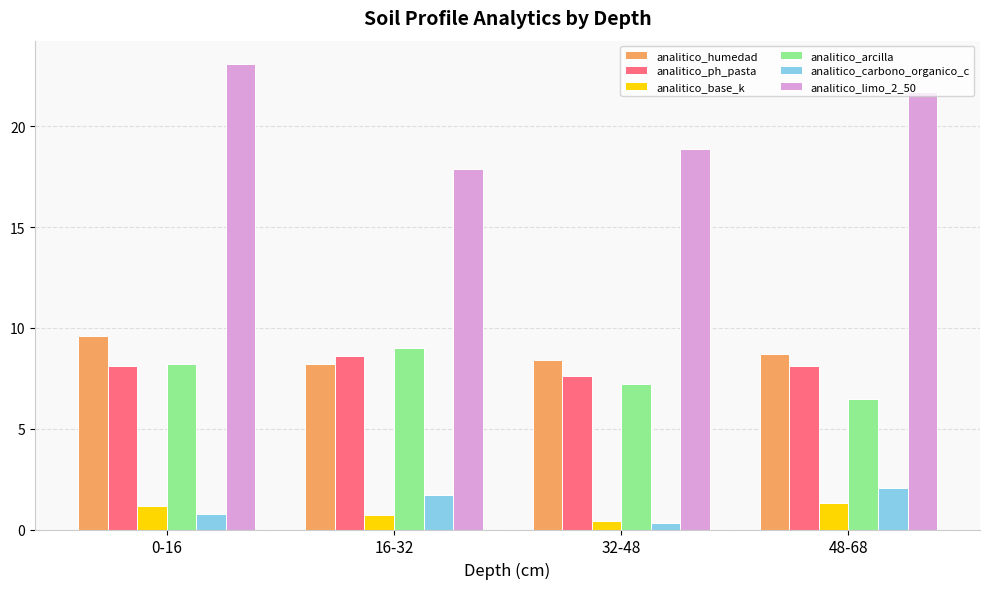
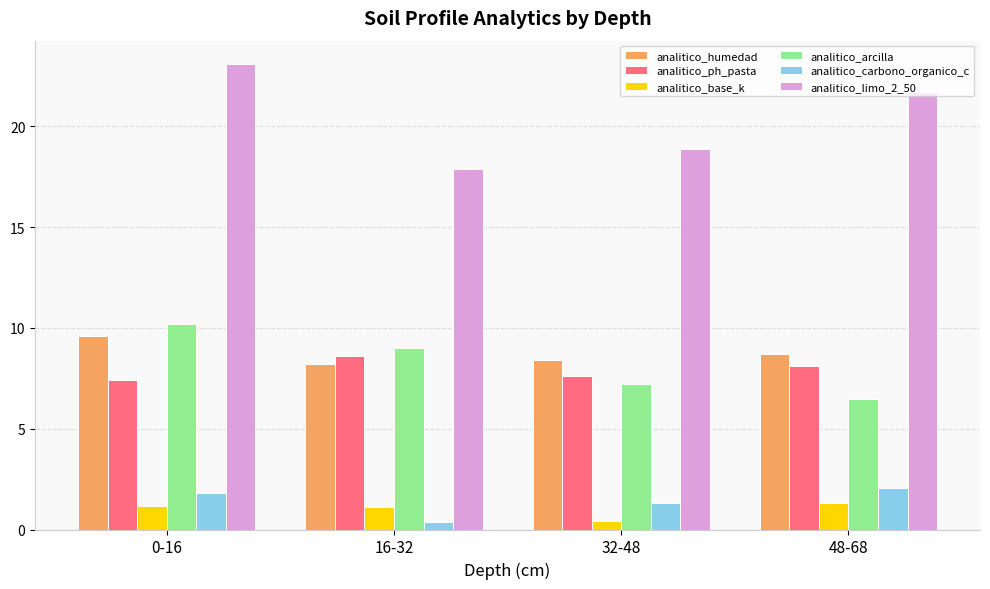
analitico_ph_pasta, 0-16: 8.1 -> 7.4
analitico_arcilla, 0-16: 8.2 -> 10.2
analitico_carbono_organico_c, 0-16: 0.8 -> 1.8
analitico_base_k, 16-32: 0.7 -> 1.1
analitico_carbono_organico_c, 16-32: 1.7 -> 0.4
analitico_carbono_organico_c, 32-48: 0.3 -> 1.3
